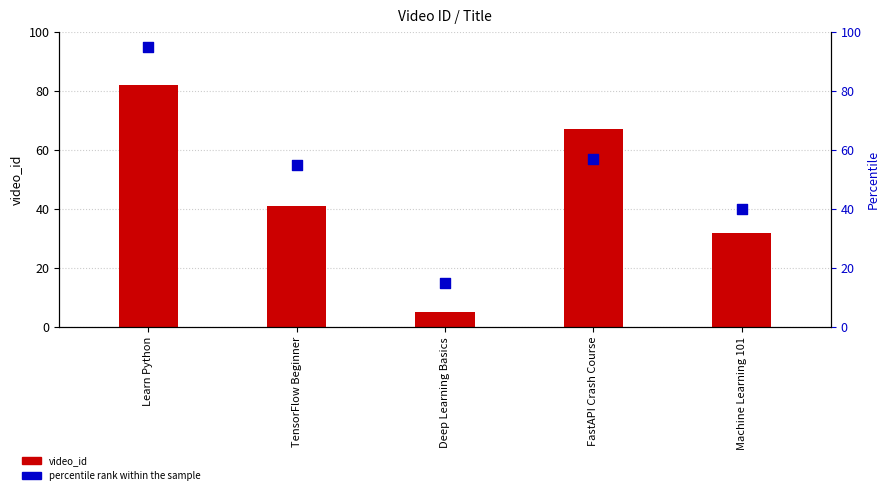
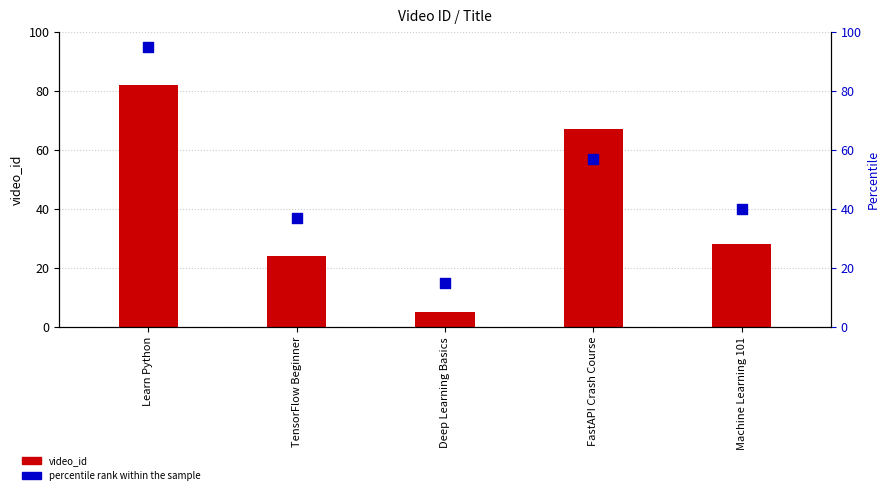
video_id, TensorFlow Beginner: 41 -> 24
video_id, Machine Learning 101: 32 -> 28
percentile rank within the sample, TensorFlow Beginner: 55 -> 37
